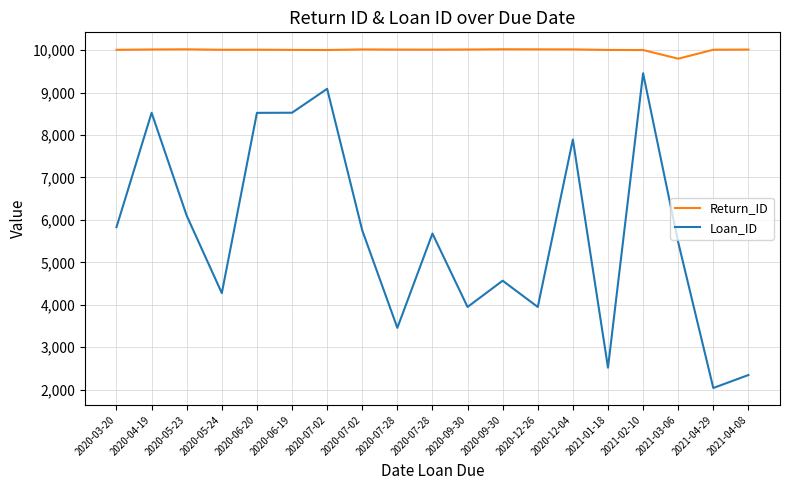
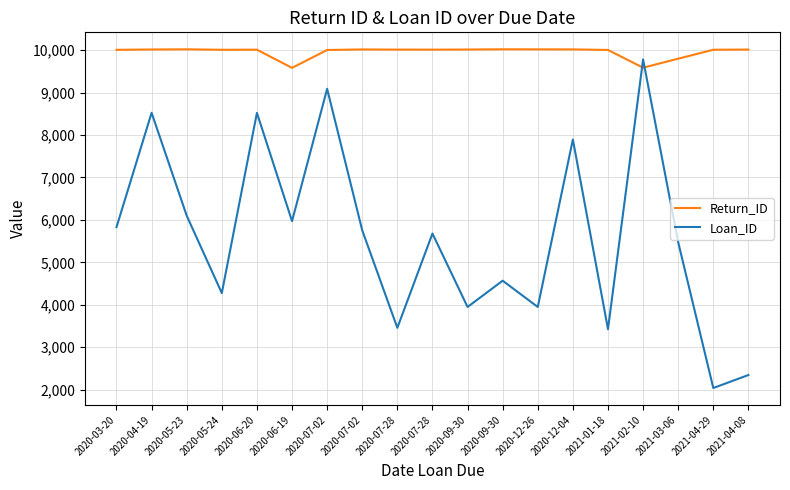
Return_ID, 2020-06-19: 10,000 -> 9,600
Loan_ID, 2020-06-19: 8,500 -> 6,000
Loan_ID, 2021-01-18: 2,500 -> 3,400
Return_ID, 2021-02-10: 10,000 -> 9,600
Loan_ID, 2021-02-10: 9,500 -> 9,800
